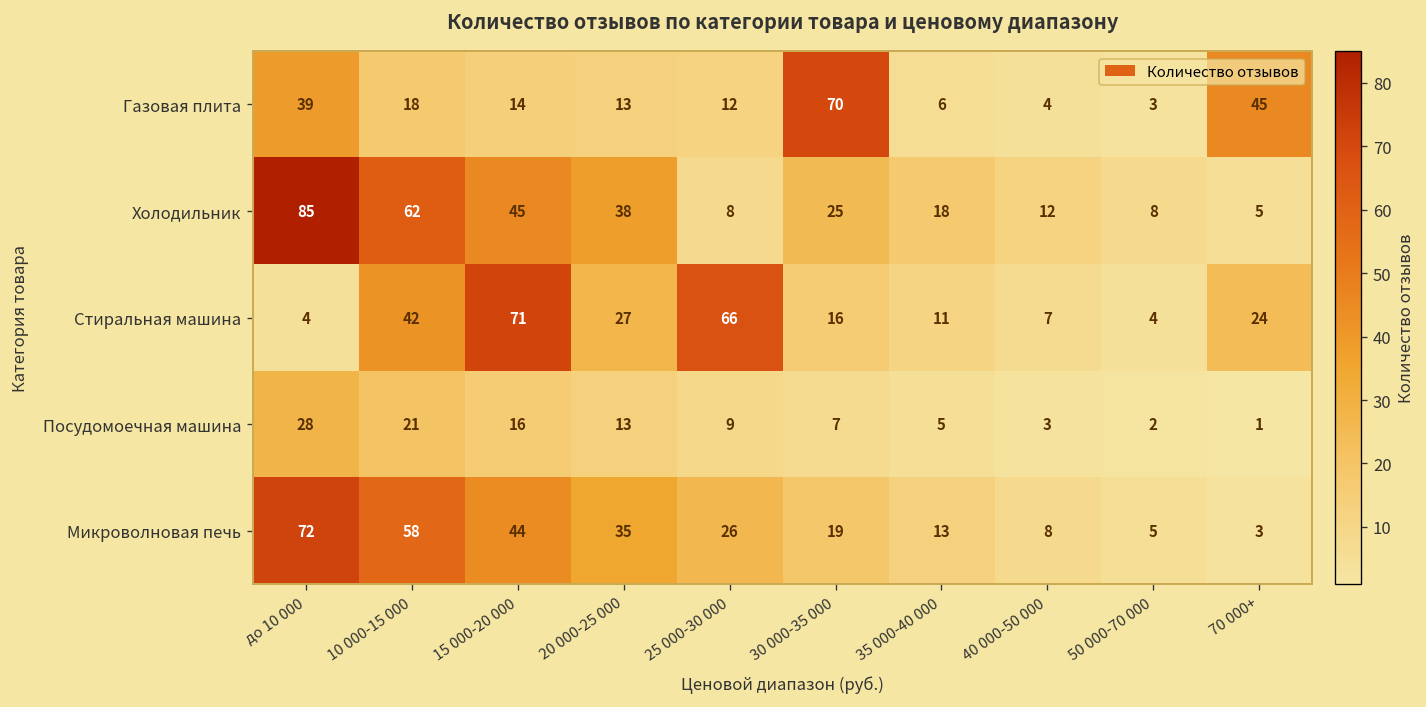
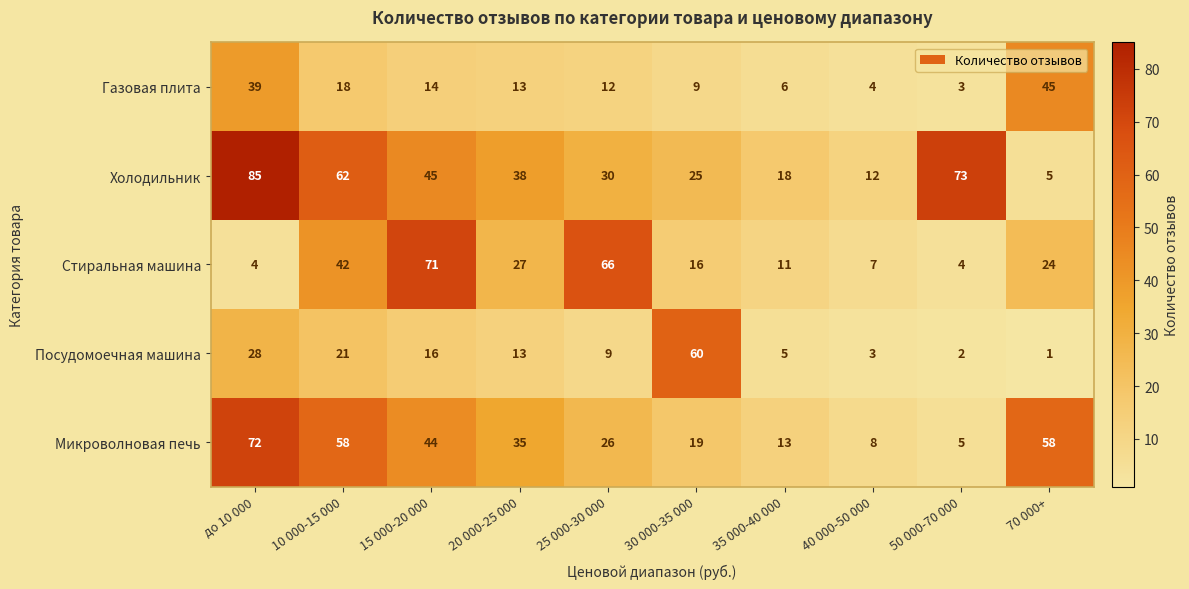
Газовая плита, 30 000-35 000: 70 -> 9
Холодильник, 25 000-30 000: 8 -> 30
Холодильник, 50 000-70 000: 8 -> 73
Посудомоечная машина, 30 000-35 000: 7 -> 60
Микроволновая печь, 70 000+: 3 -> 58
